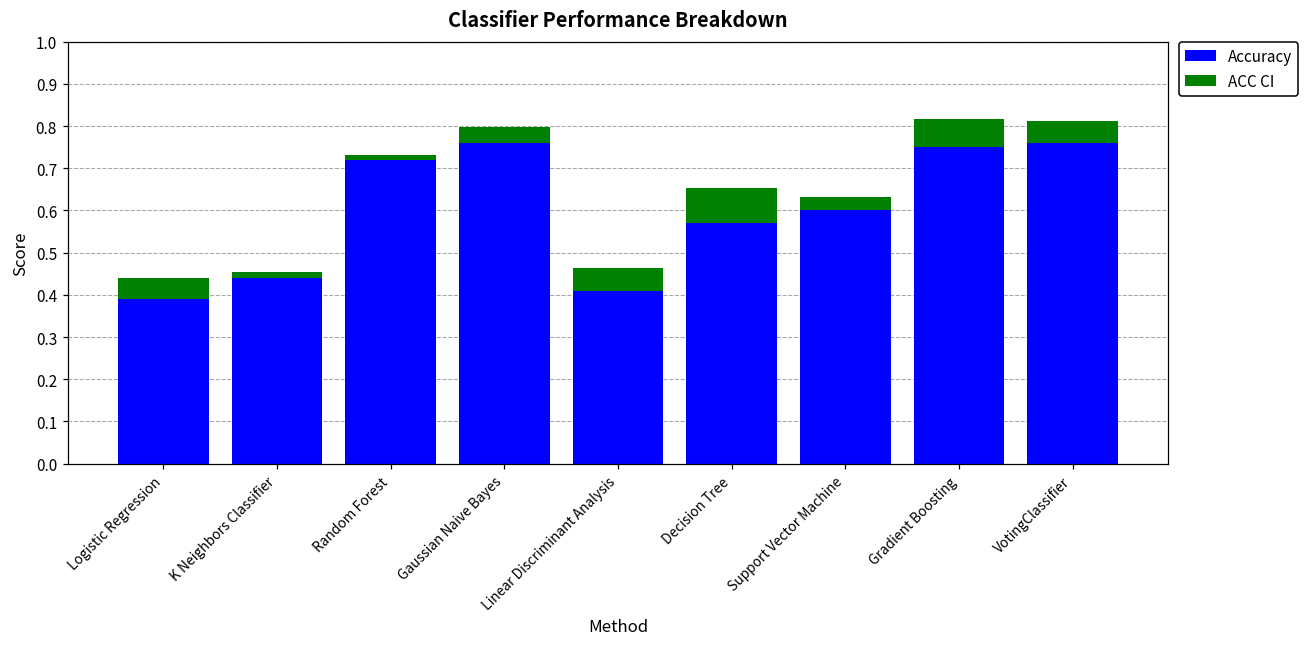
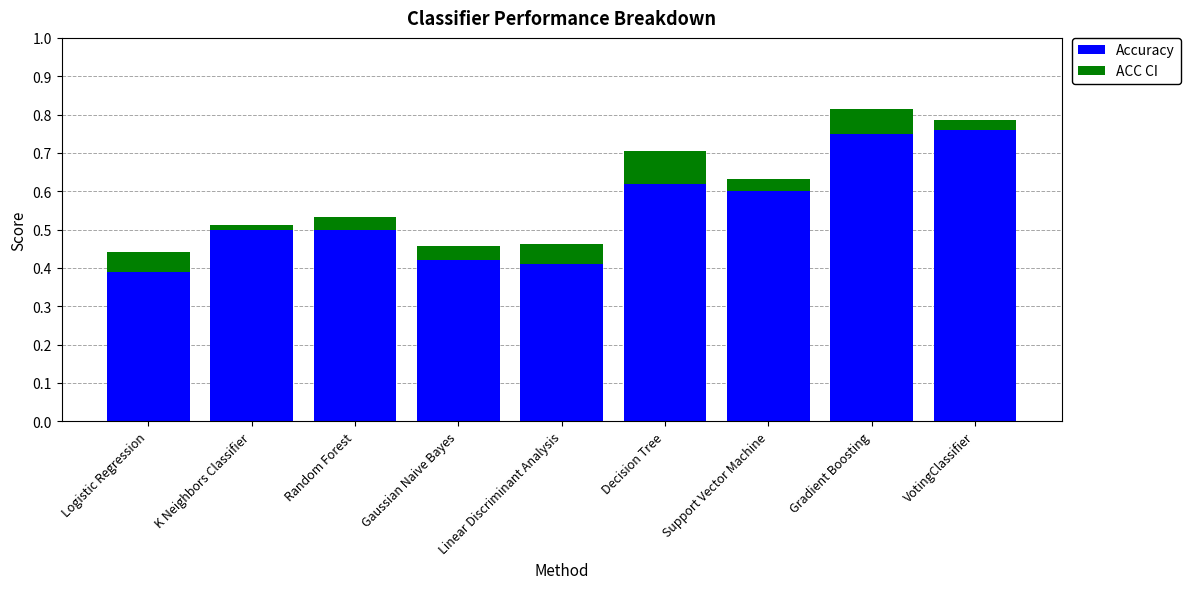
Accuracy, K Neighbors Classifier: 0.44 -> 0.50
Accuracy, Random Forest: 0.72 -> 0.50
ACC CI, Random Forest: 0.01 -> 0.03
Accuracy, Gaussian Naive Bayes: 0.76 -> 0.42
Accuracy, Decision Tree: 0.57 -> 0.62
ACC CI, VotingClassifier: 0.05 -> 0.03
